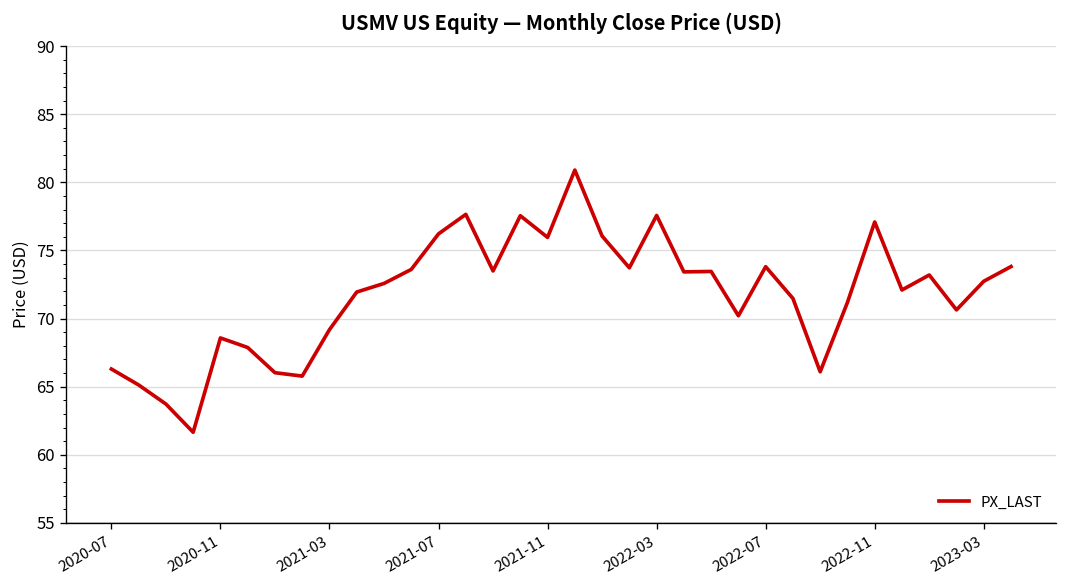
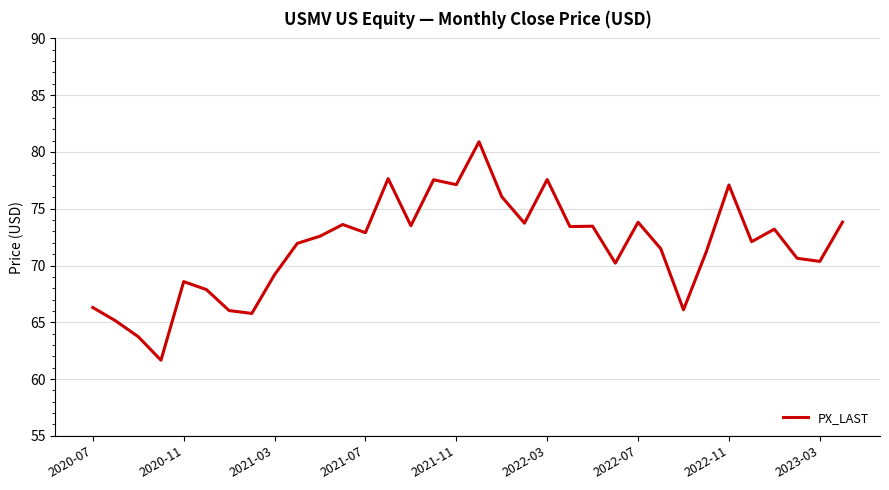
2021-07: 76.2 -> 72.9
2021-11: 76.0 -> 77.1
2023-03: 72.7 -> 70.4
